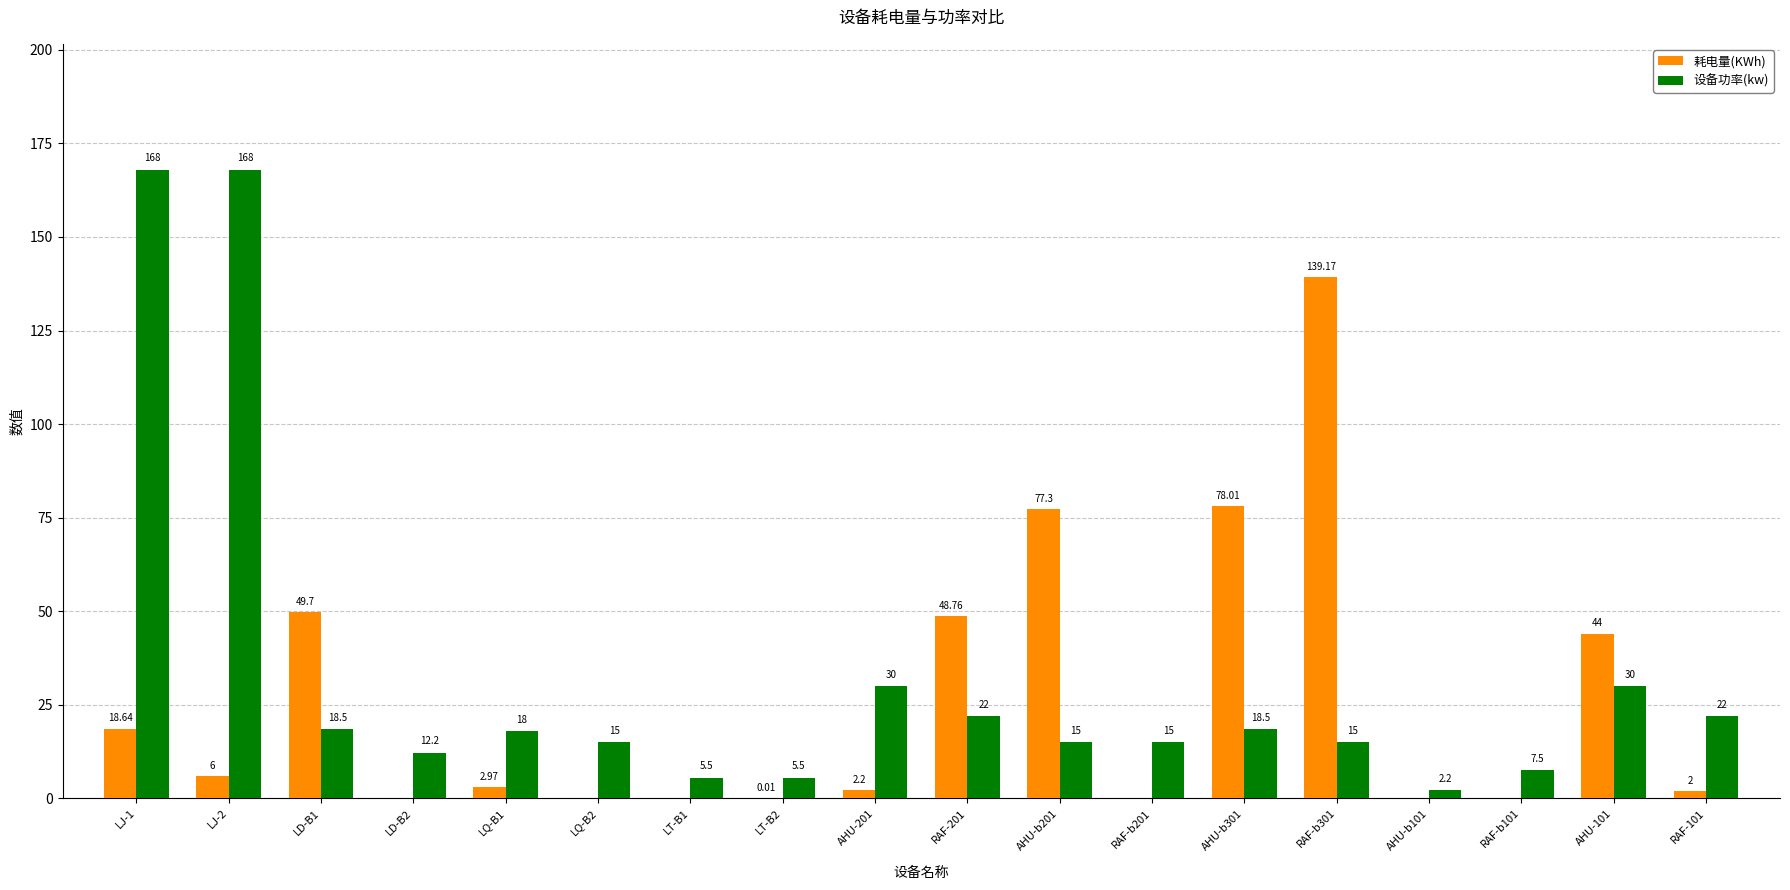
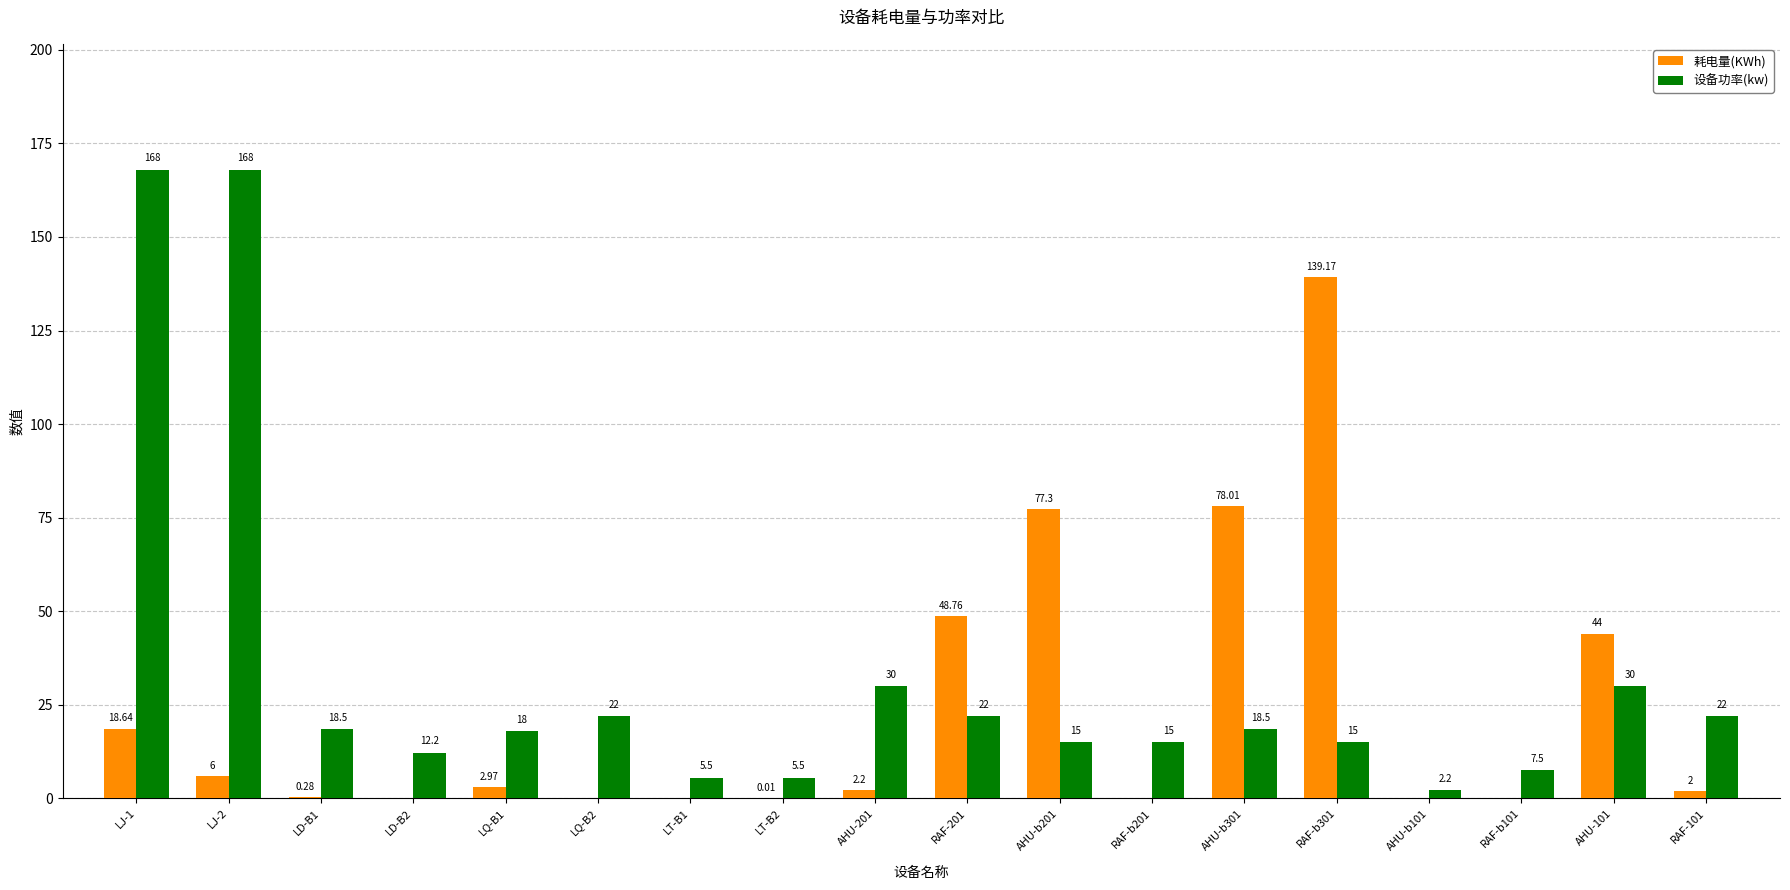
耗电量(KWh), LD-B1: 49.7 -> 0.28
设备功率(kw), LQ-B2: 15 -> 22
